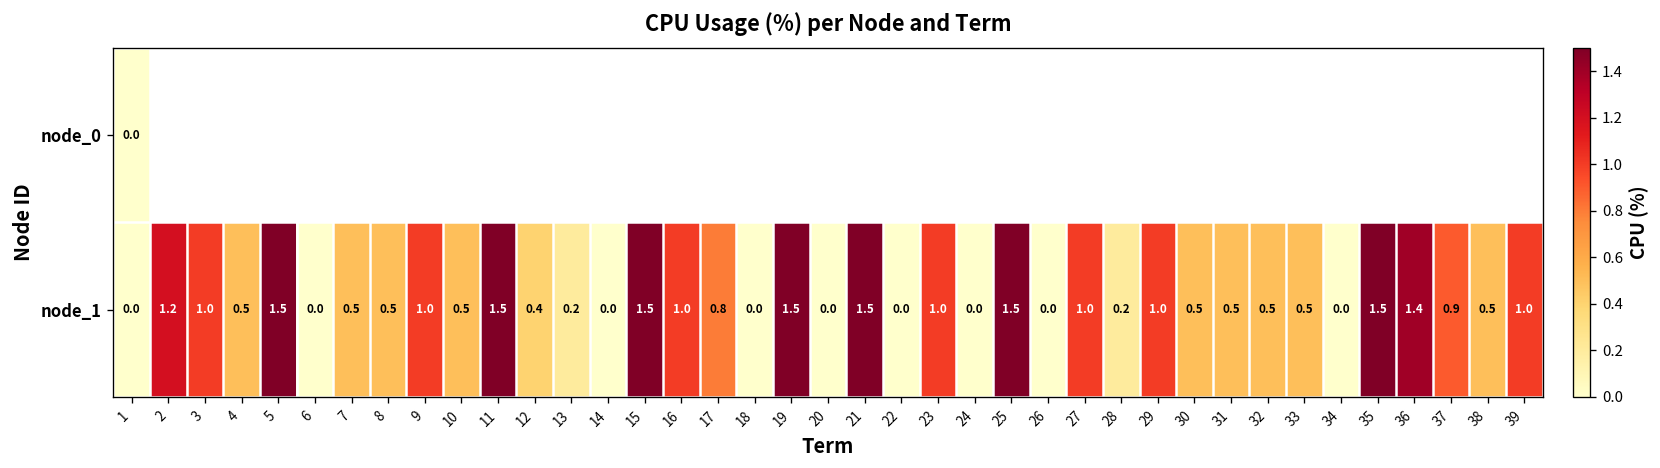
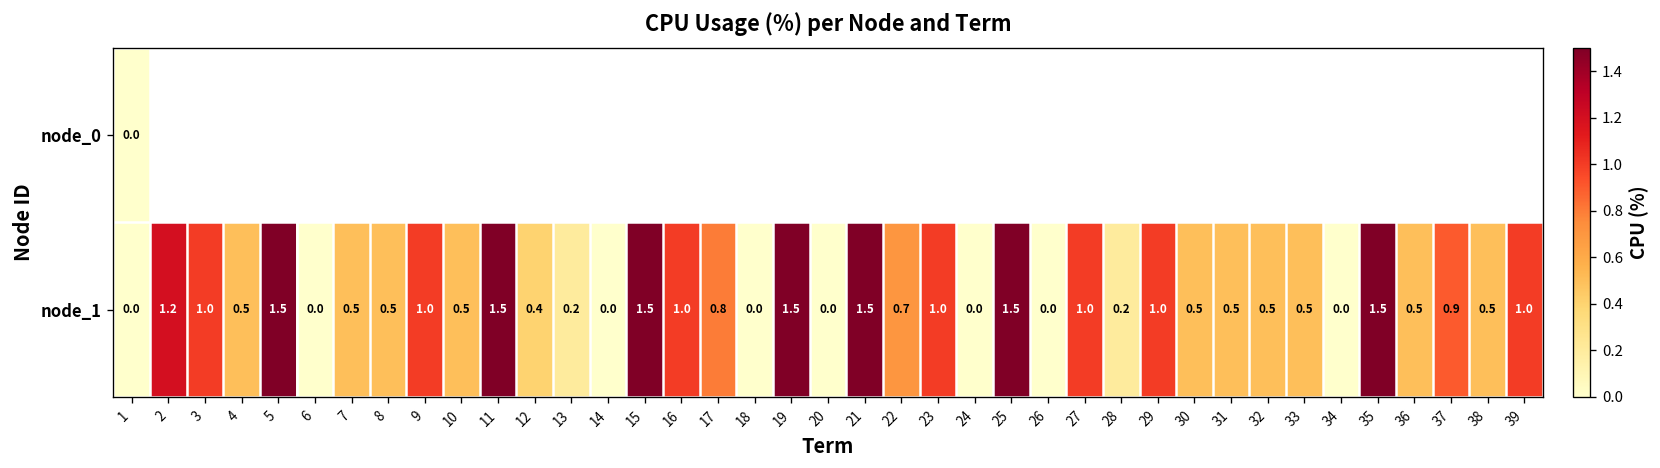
node_1, 22: 0.0 -> 0.7
node_1, 36: 1.4 -> 0.5
